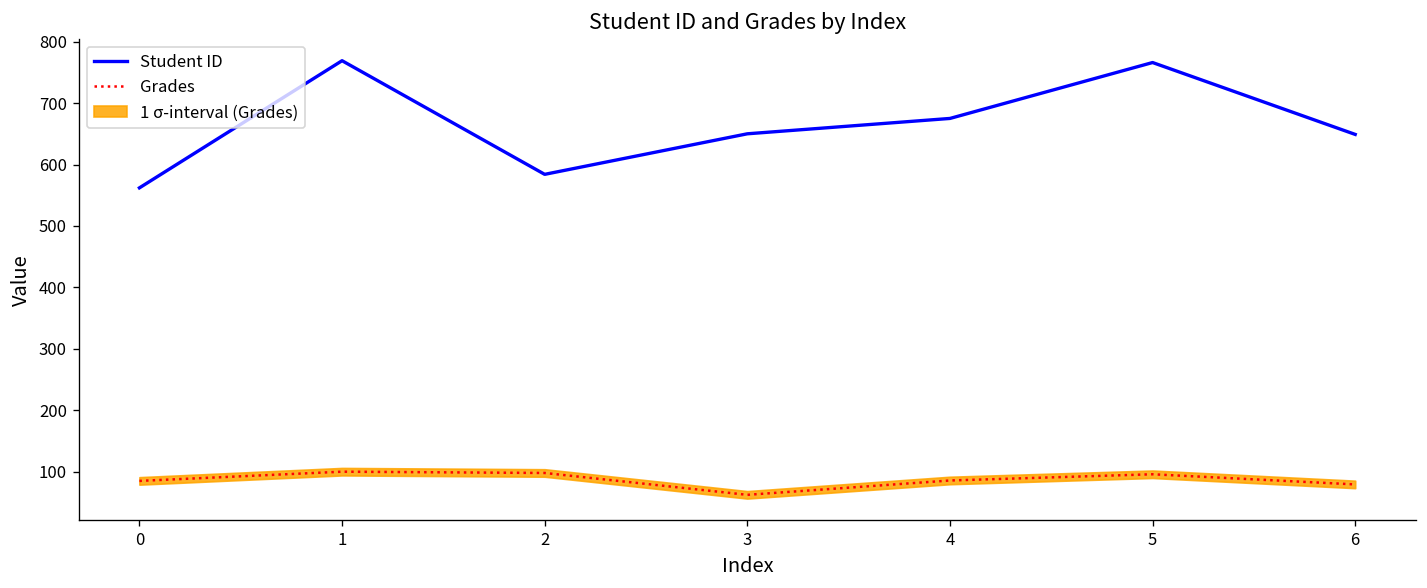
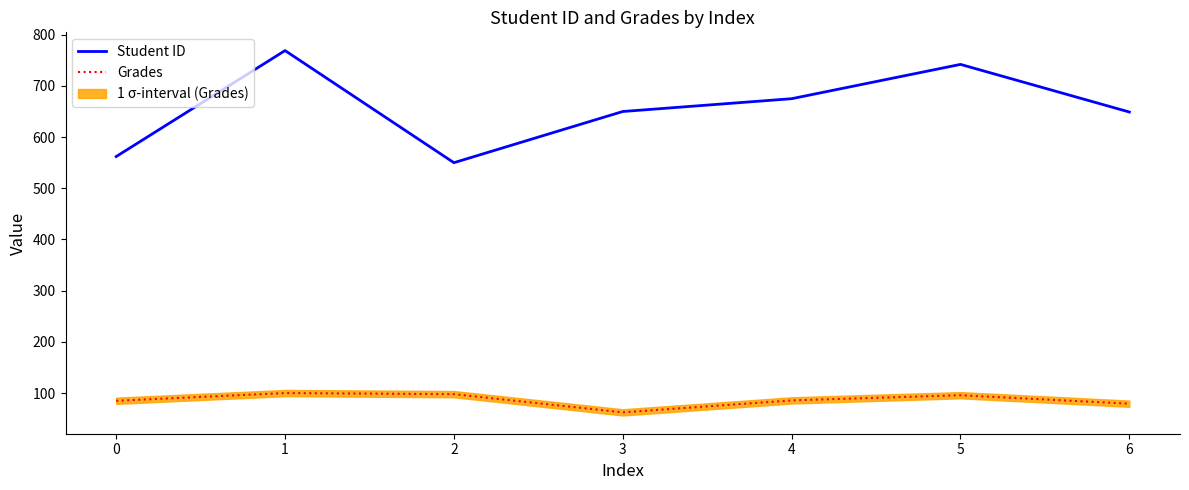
Student ID, 2: 580 -> 550
Student ID, 5: 770 -> 740
